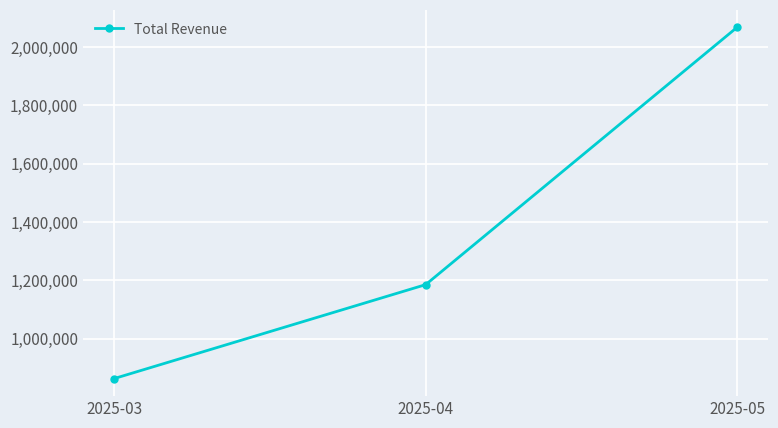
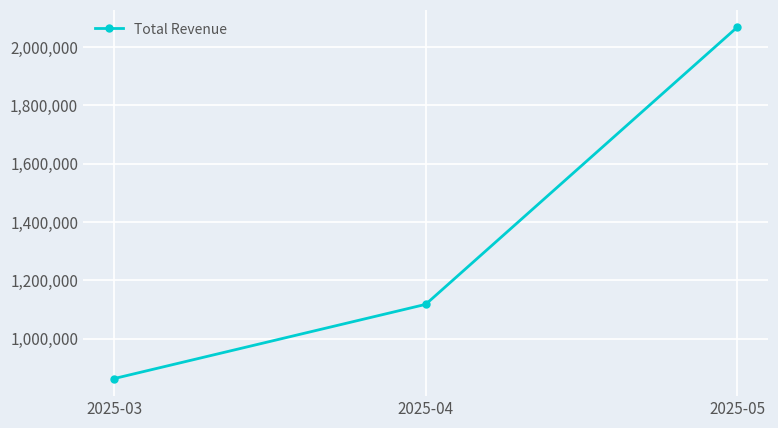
2025-04: 1,180,000 -> 1,120,000
